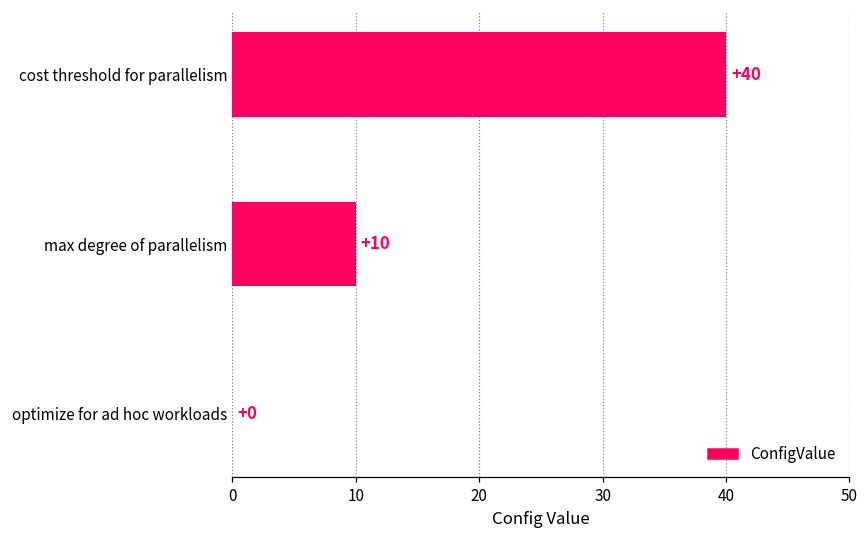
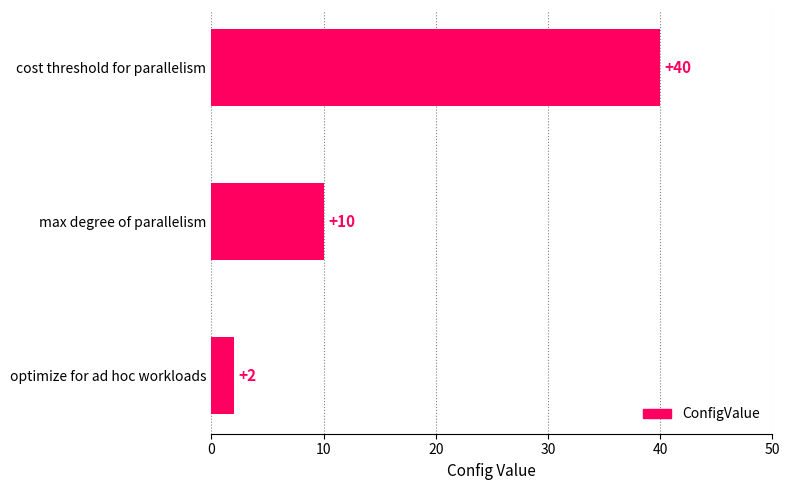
optimize for ad hoc workloads: +0 -> +2
